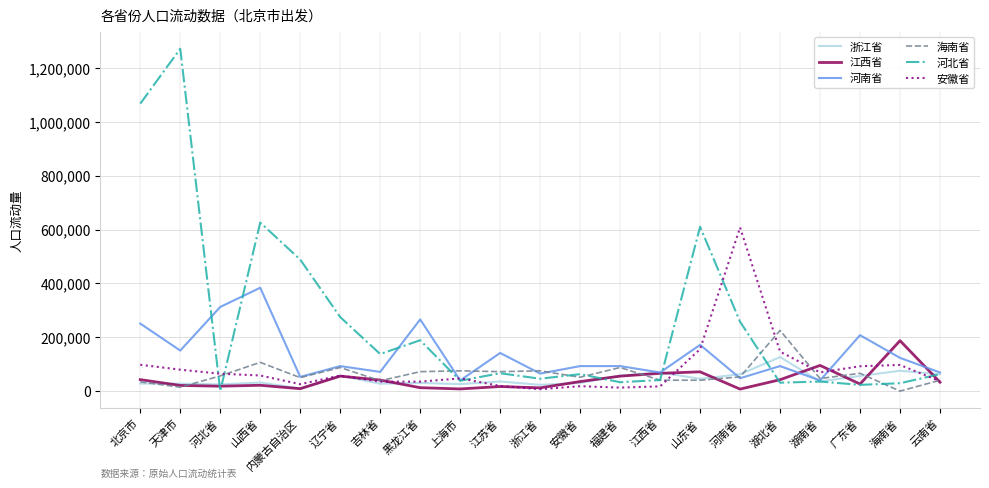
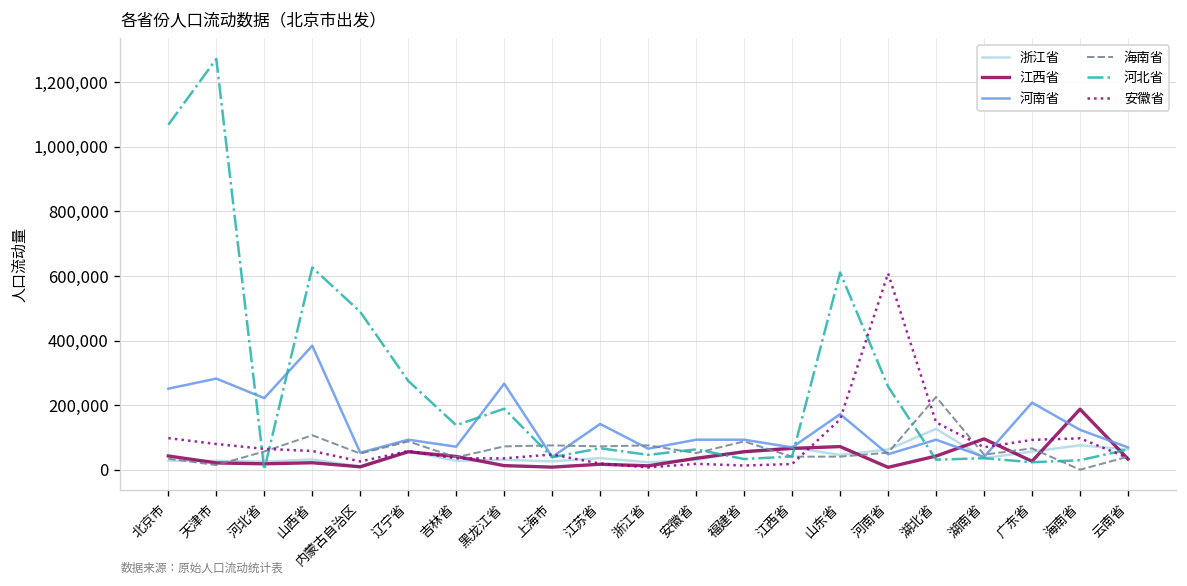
河南省, 天津市: 150,000 -> 280,000
河南省, 河北省: 310,000 -> 220,000
